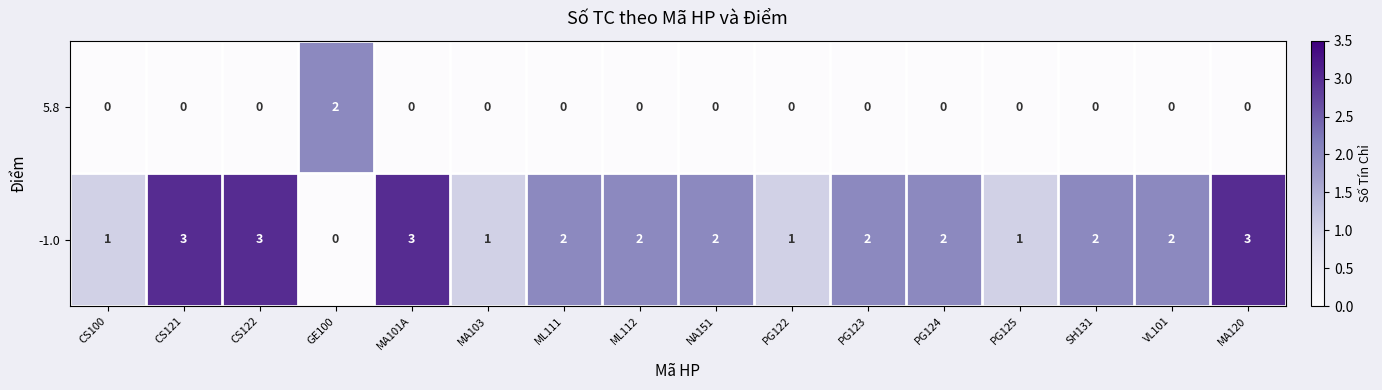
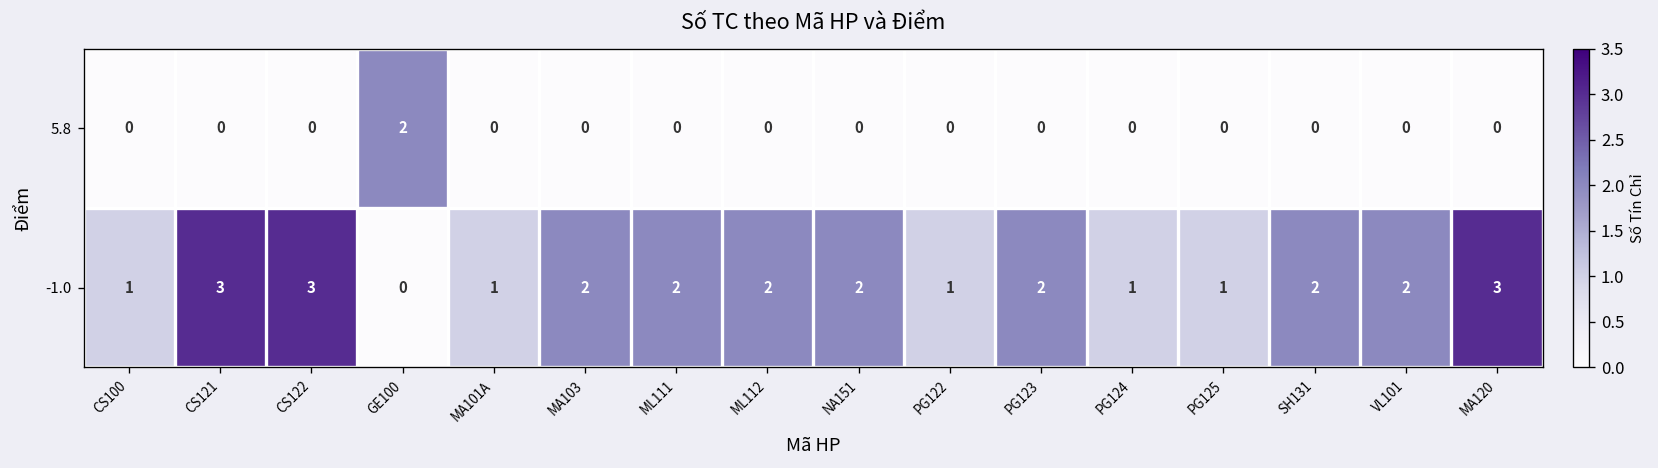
-1.0, MA101A: 3 -> 1
-1.0, MA103: 1 -> 2
-1.0, PG124: 2 -> 1
